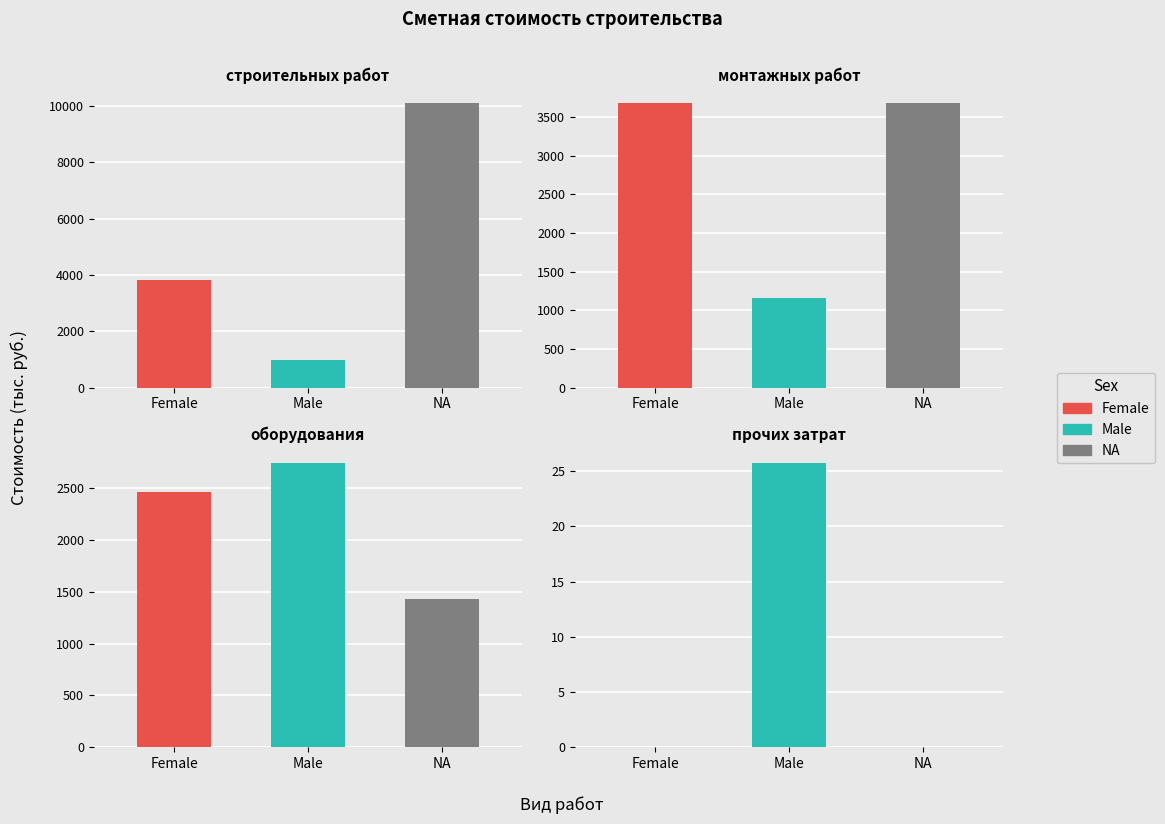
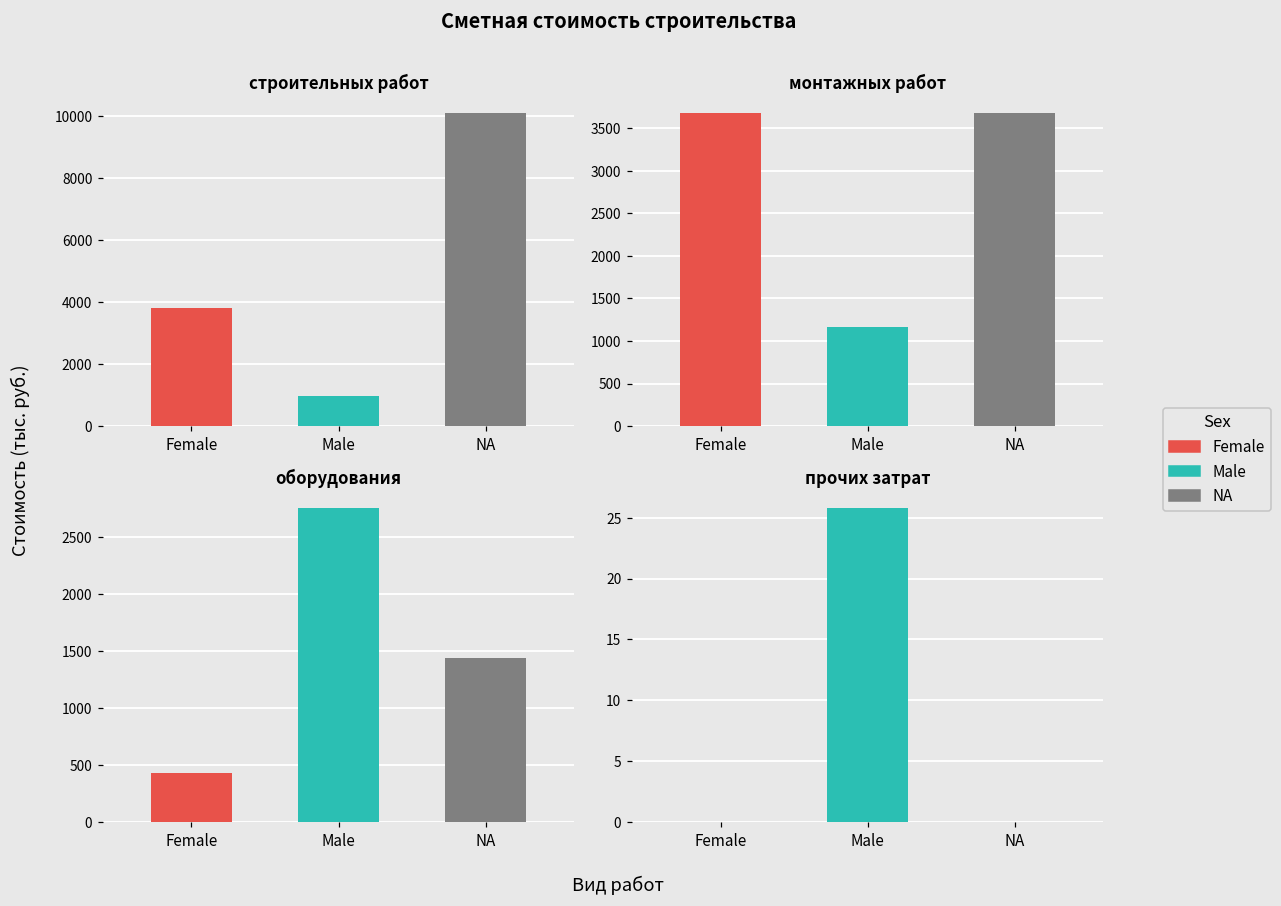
оборудования, Female: 2470 -> 430
